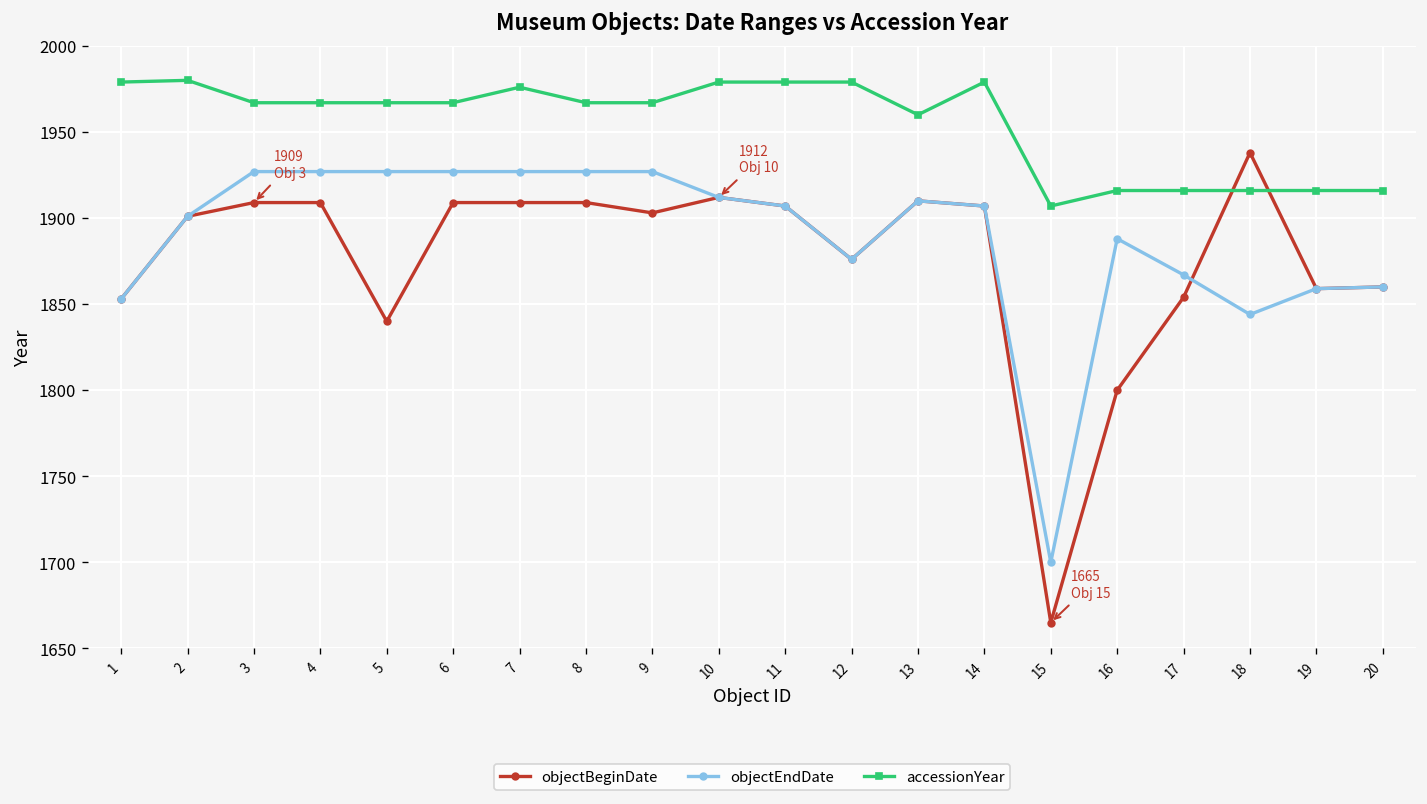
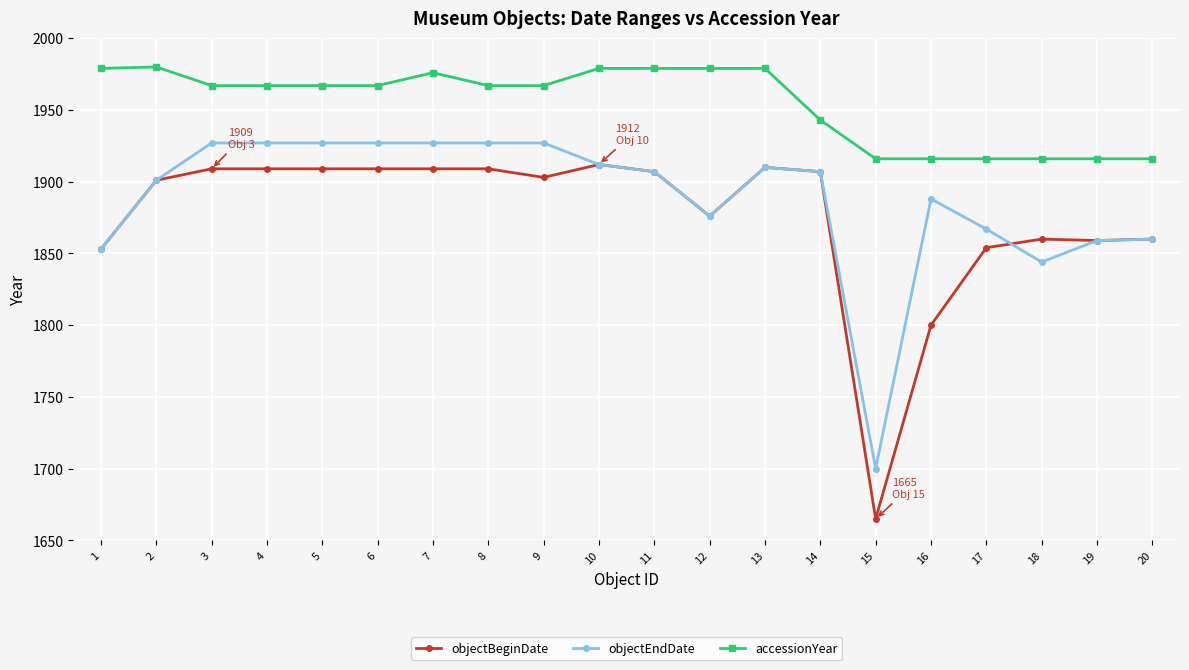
objectBeginDate, 5: 1840 -> 1909
accessionYear, 13: 1960 -> 1979
accessionYear, 14: 1979 -> 1943
accessionYear, 15: 1907 -> 1916
objectBeginDate, 18: 1938 -> 1860
